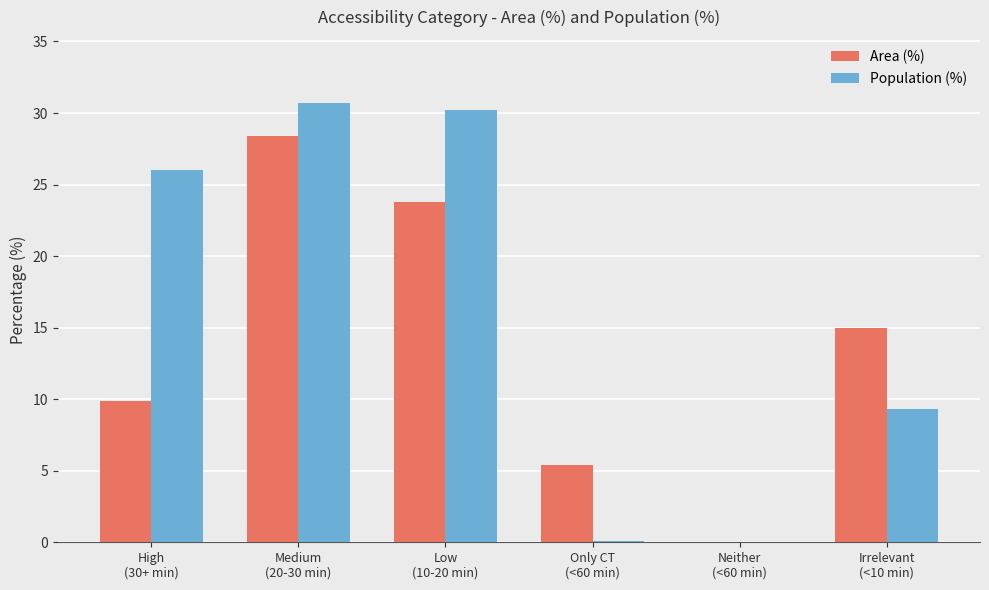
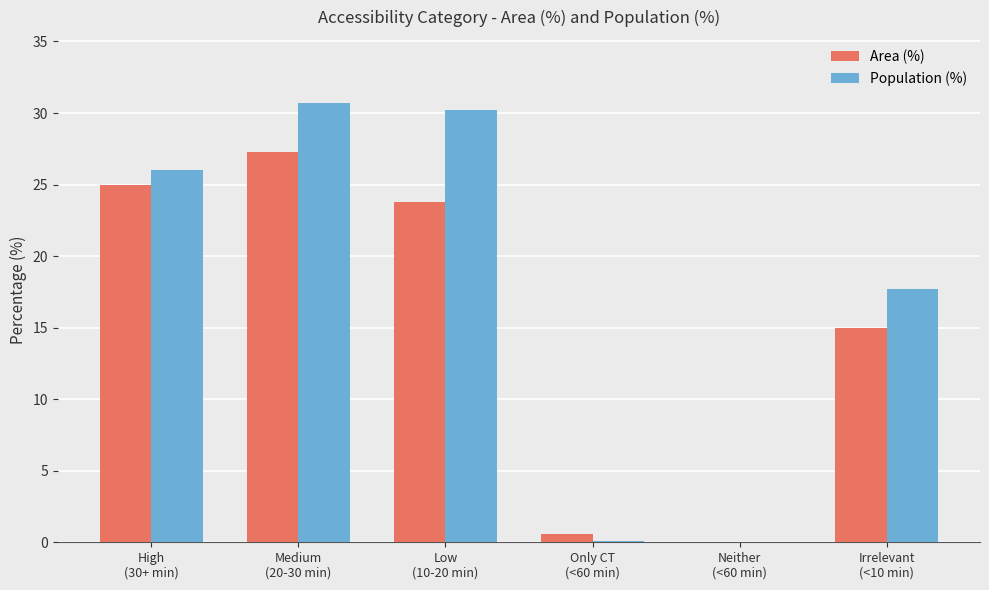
Area (%), High (30+ min): 9.9 -> 25.0
Area (%), Medium (20-30 min): 28.4 -> 27.3
Area (%), Only CT (<60 min): 5.4 -> 0.6
Population (%), Irrelevant (<10 min): 9.3 -> 17.7
